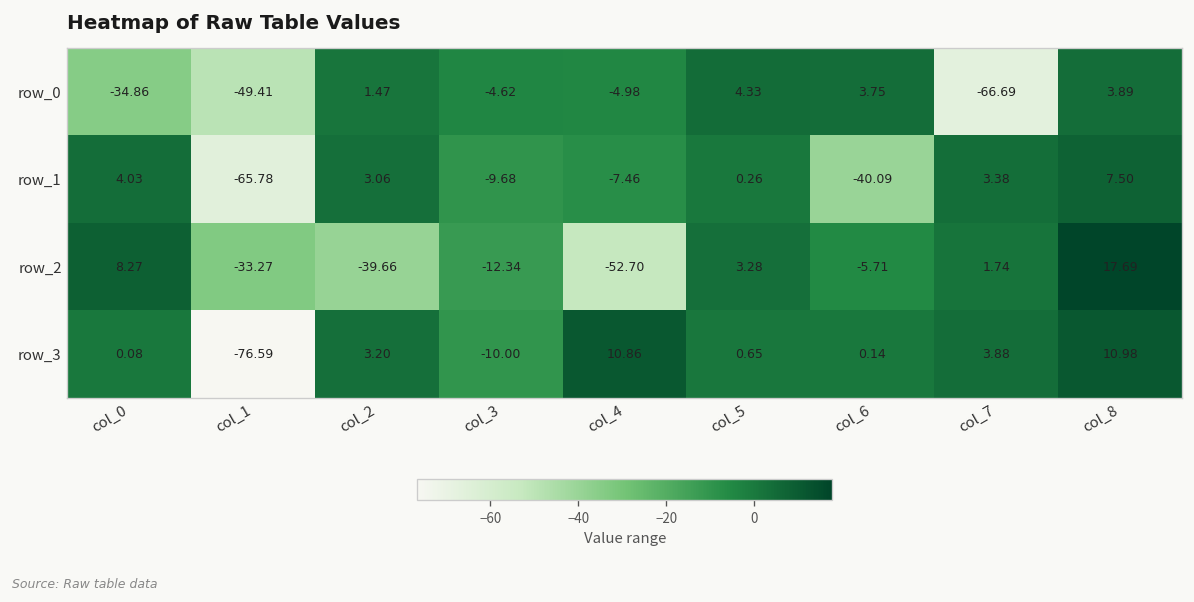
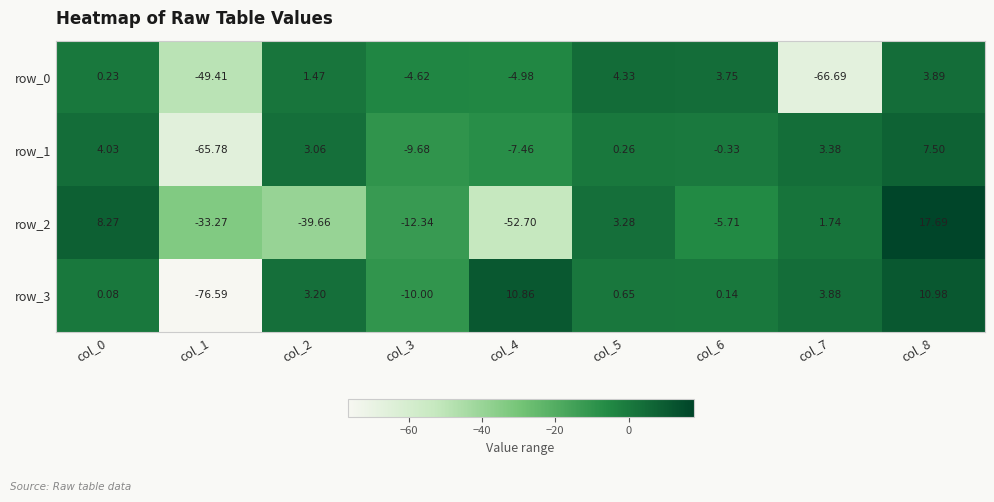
row_0, col_0: -34.86 -> 0.23
row_1, col_6: -40.09 -> -0.33
